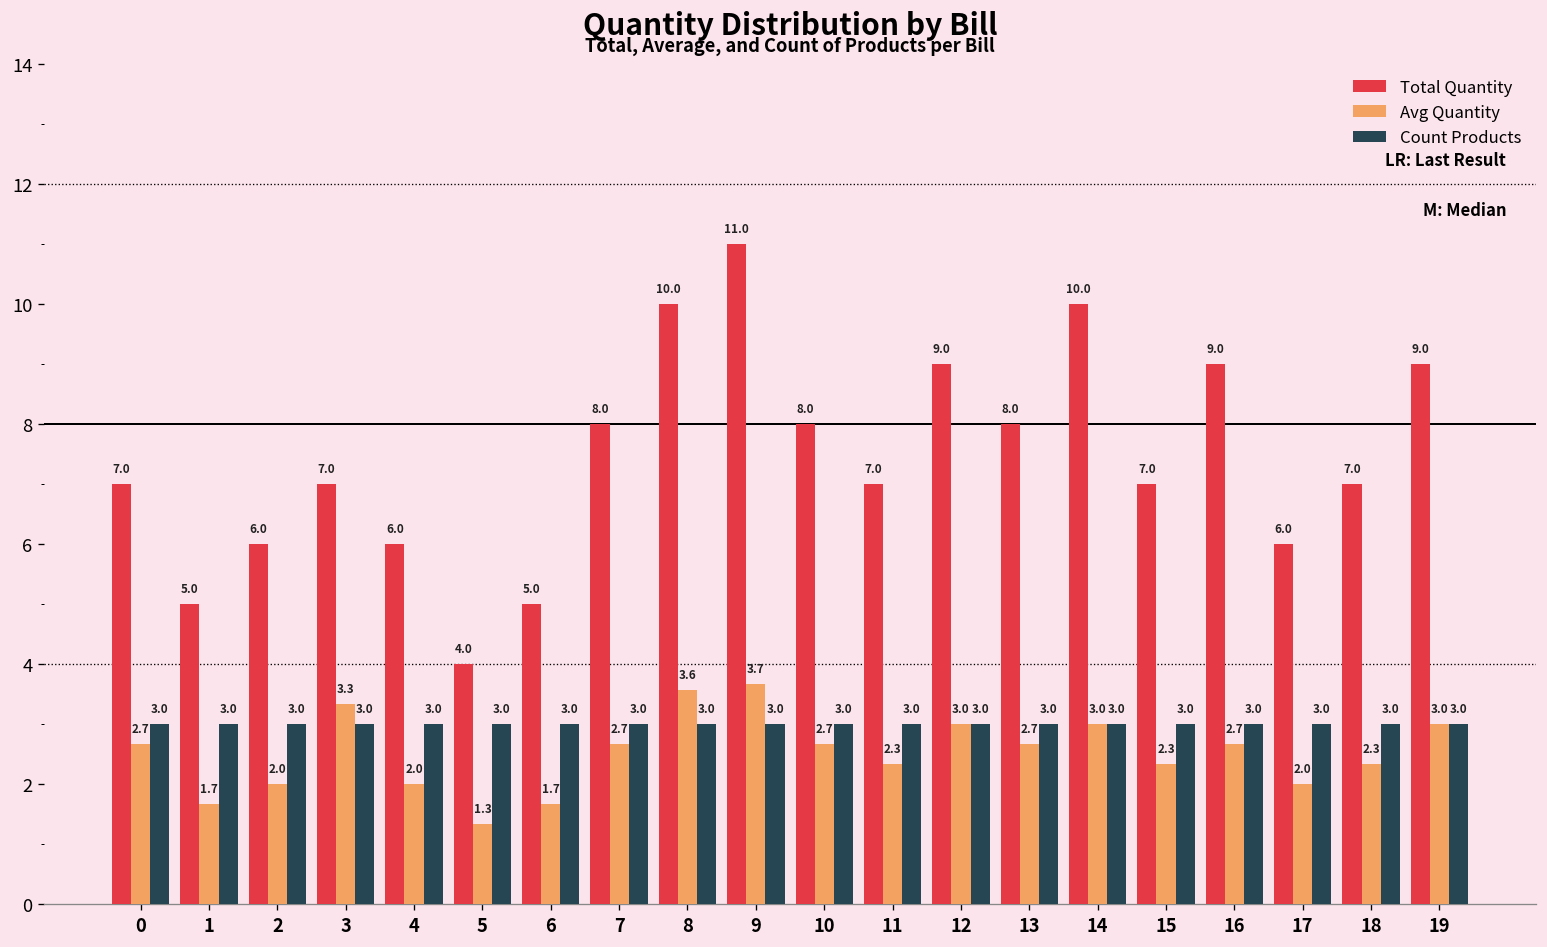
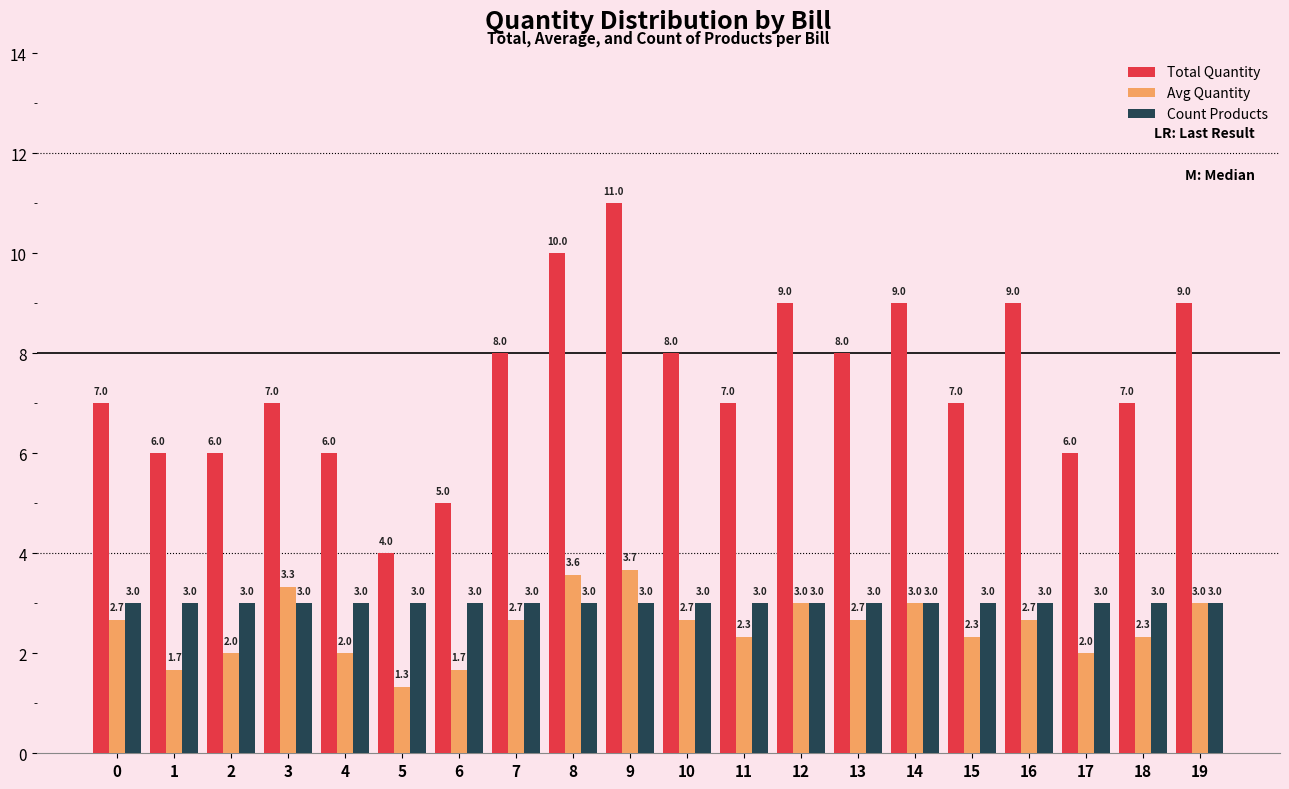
Total Quantity, 1: 5.0 -> 6.0
Total Quantity, 14: 10.0 -> 9.0
